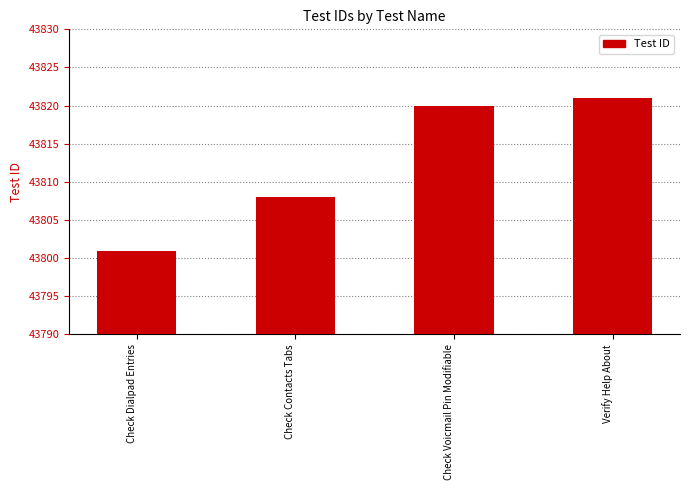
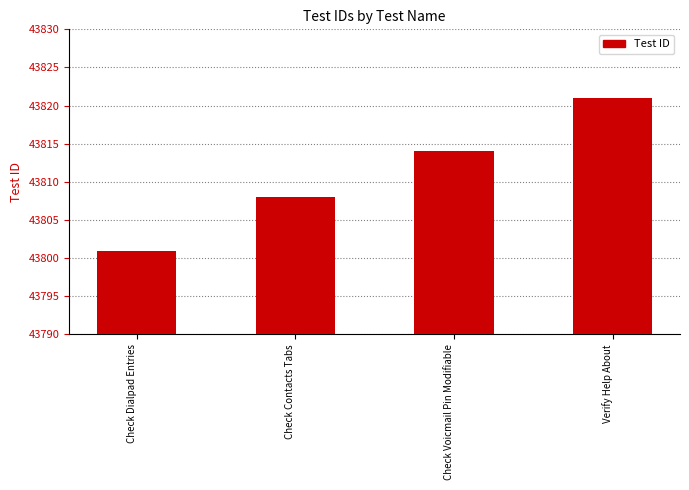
Check Voicmail Pin Modifiable: 43820 -> 43814
